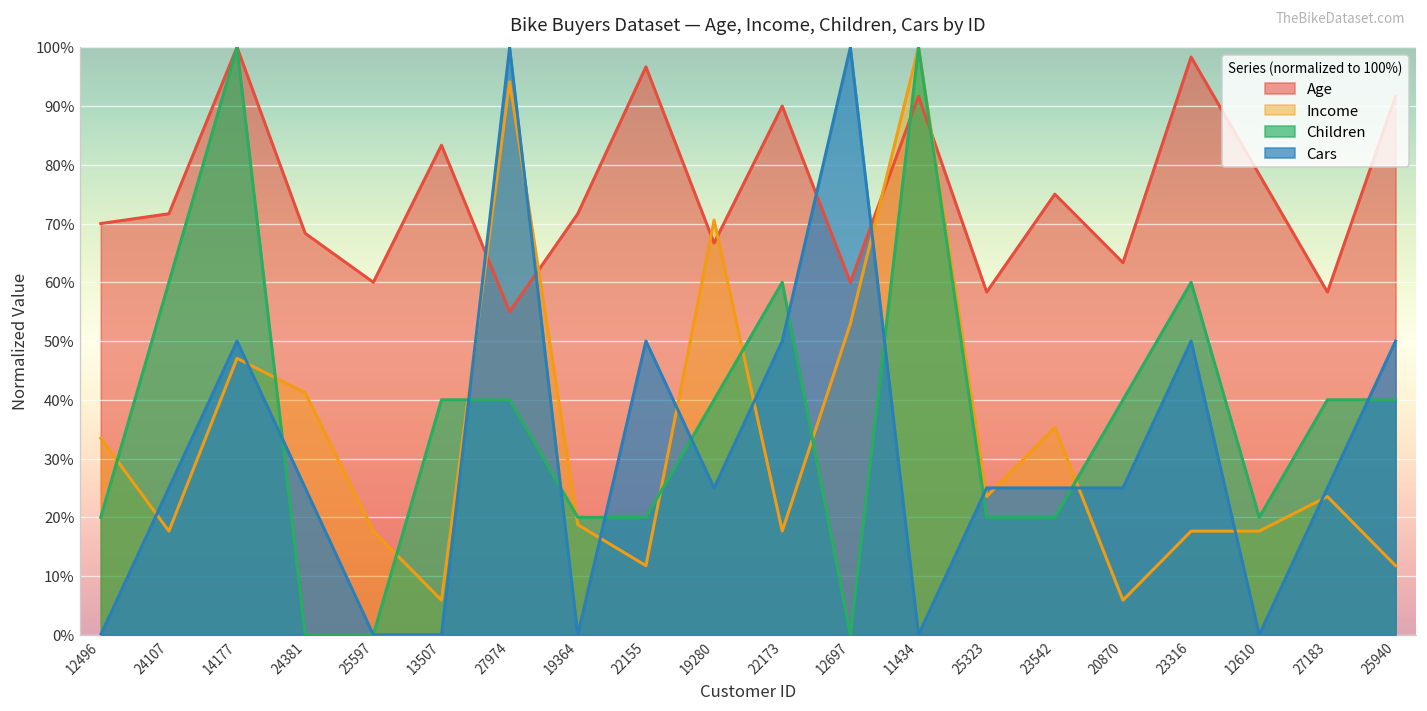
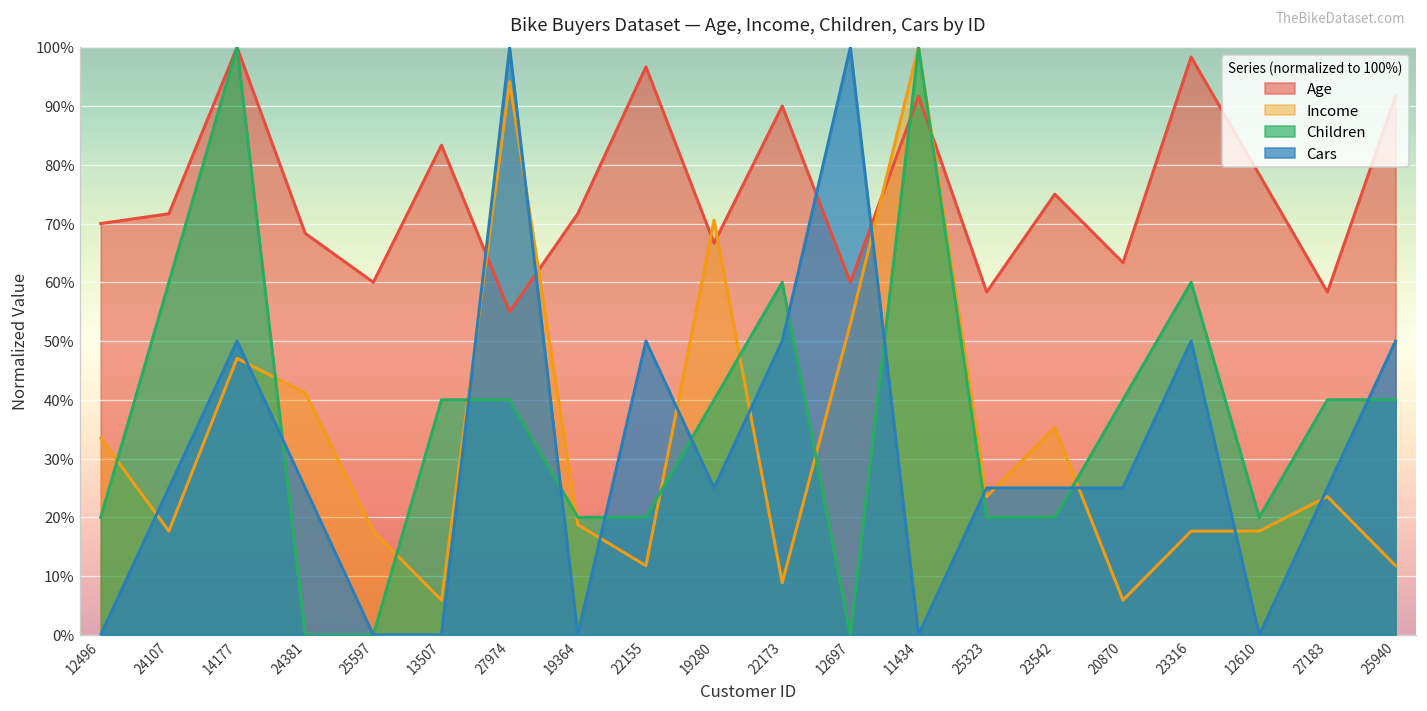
Income, 22173: 18% -> 9%
